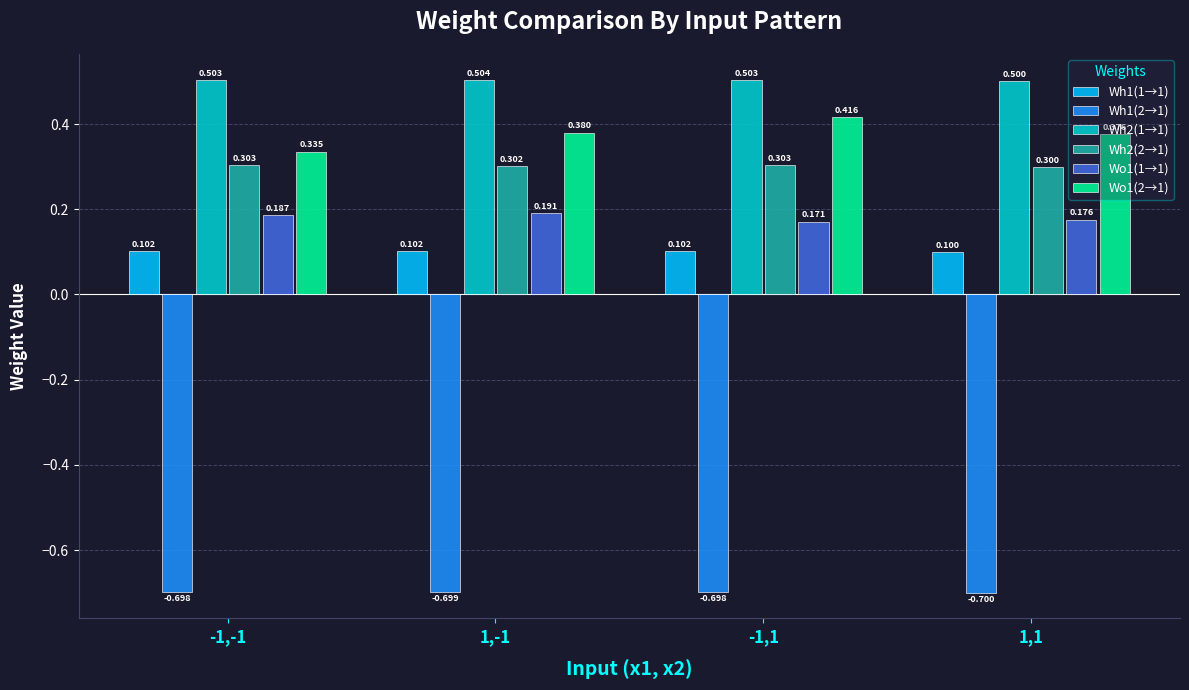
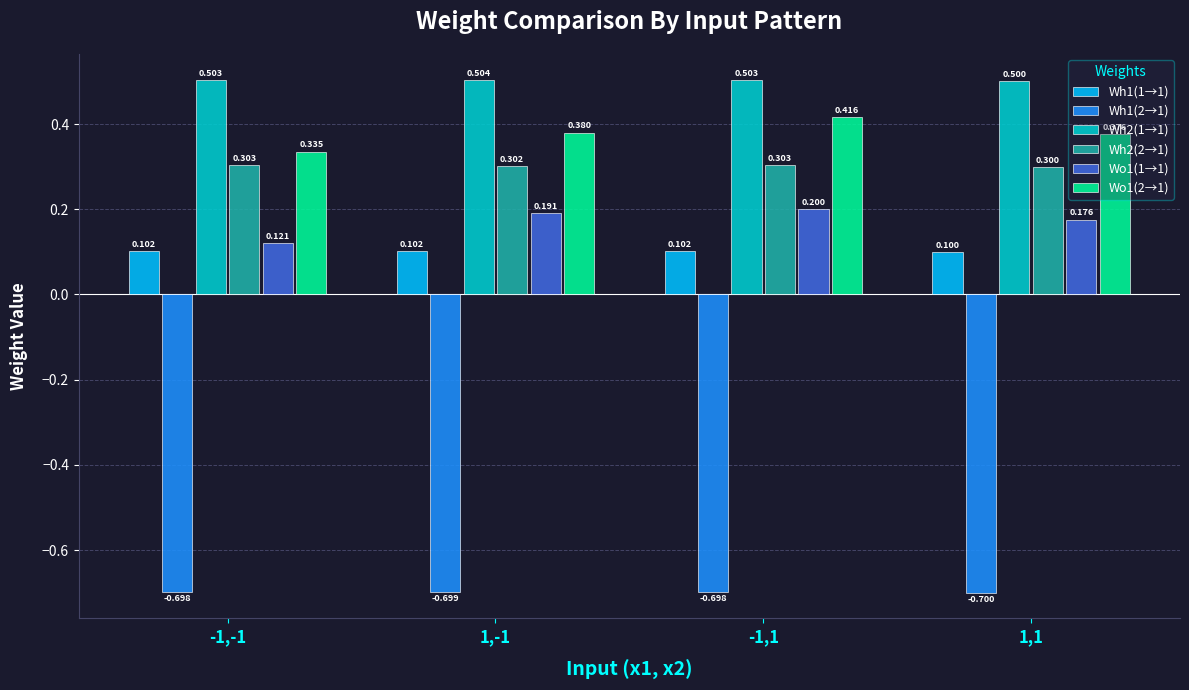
Wo1(1→1), -1,-1: 0.187 -> 0.121
Wo1(1→1), -1,1: 0.171 -> 0.200
